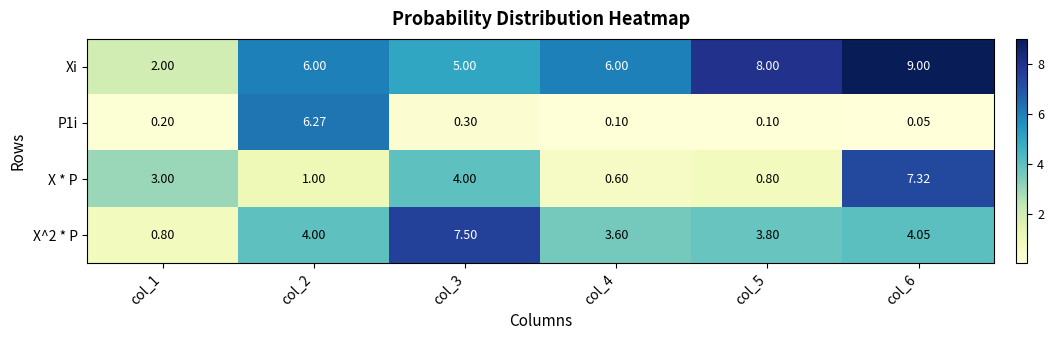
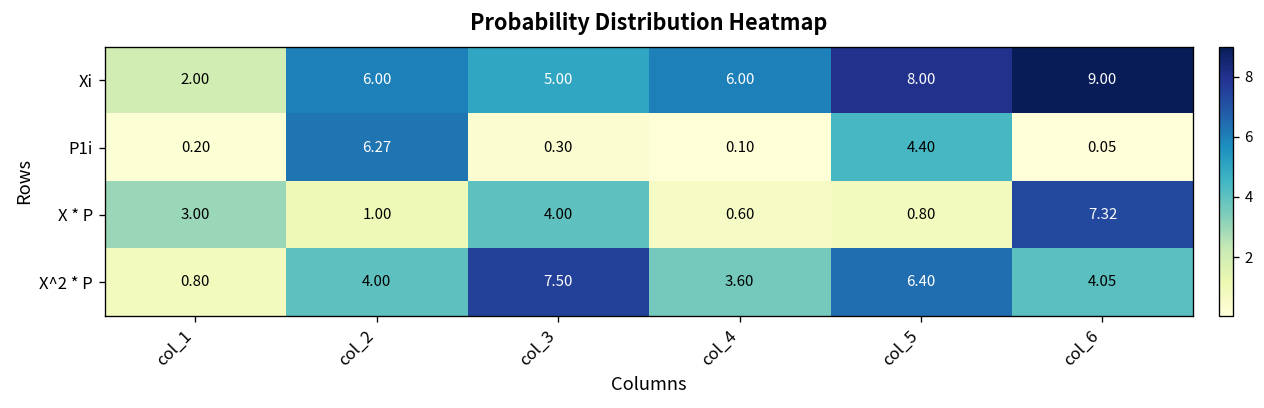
P1i, col_5: 0.10 -> 4.40
X^2 * P, col_5: 3.80 -> 6.40
